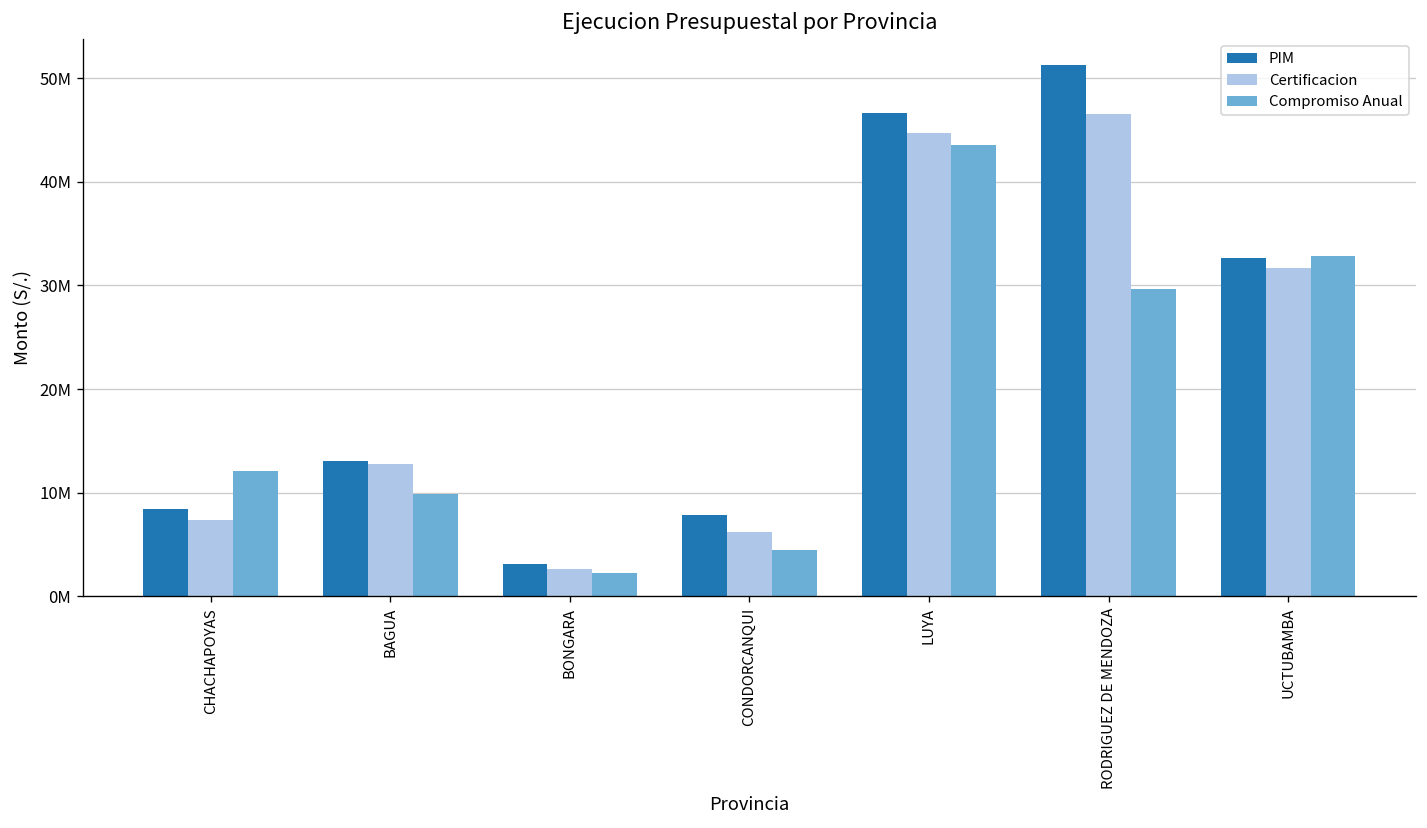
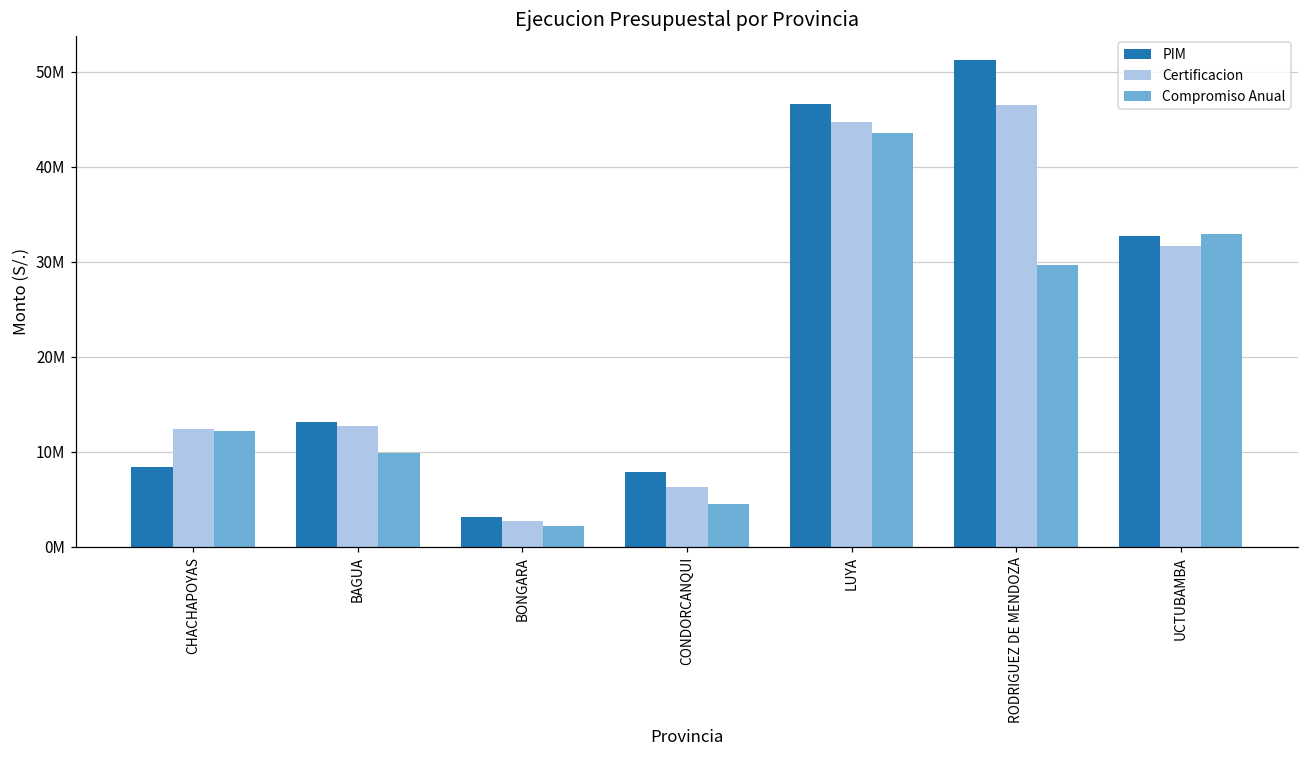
Certificacion, CHACHAPOYAS: 7000000 -> 12000000
